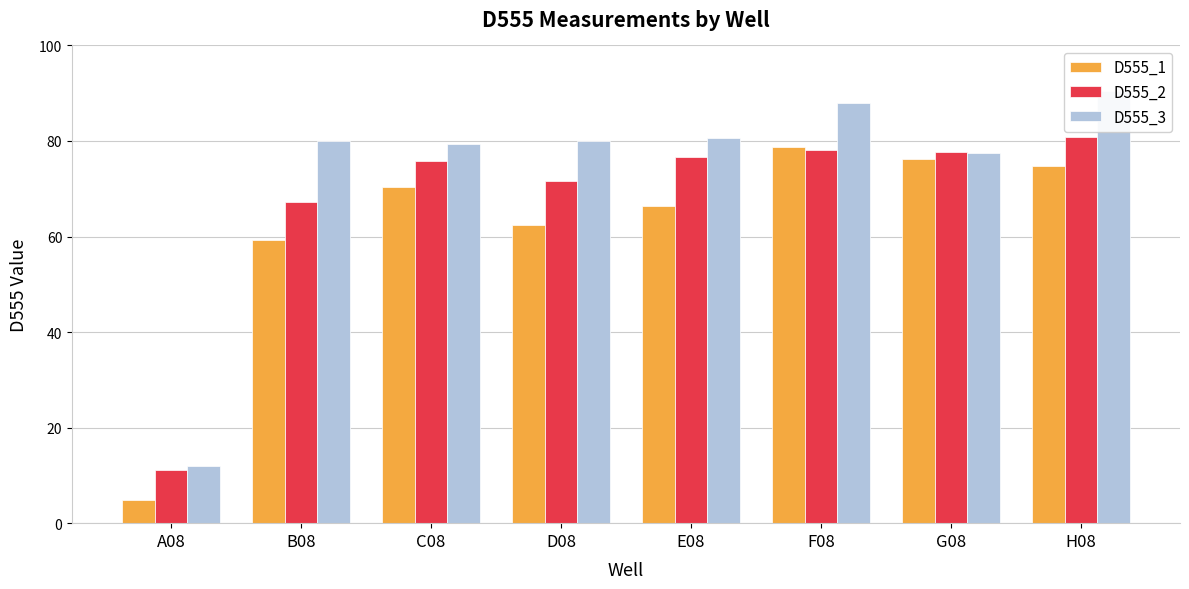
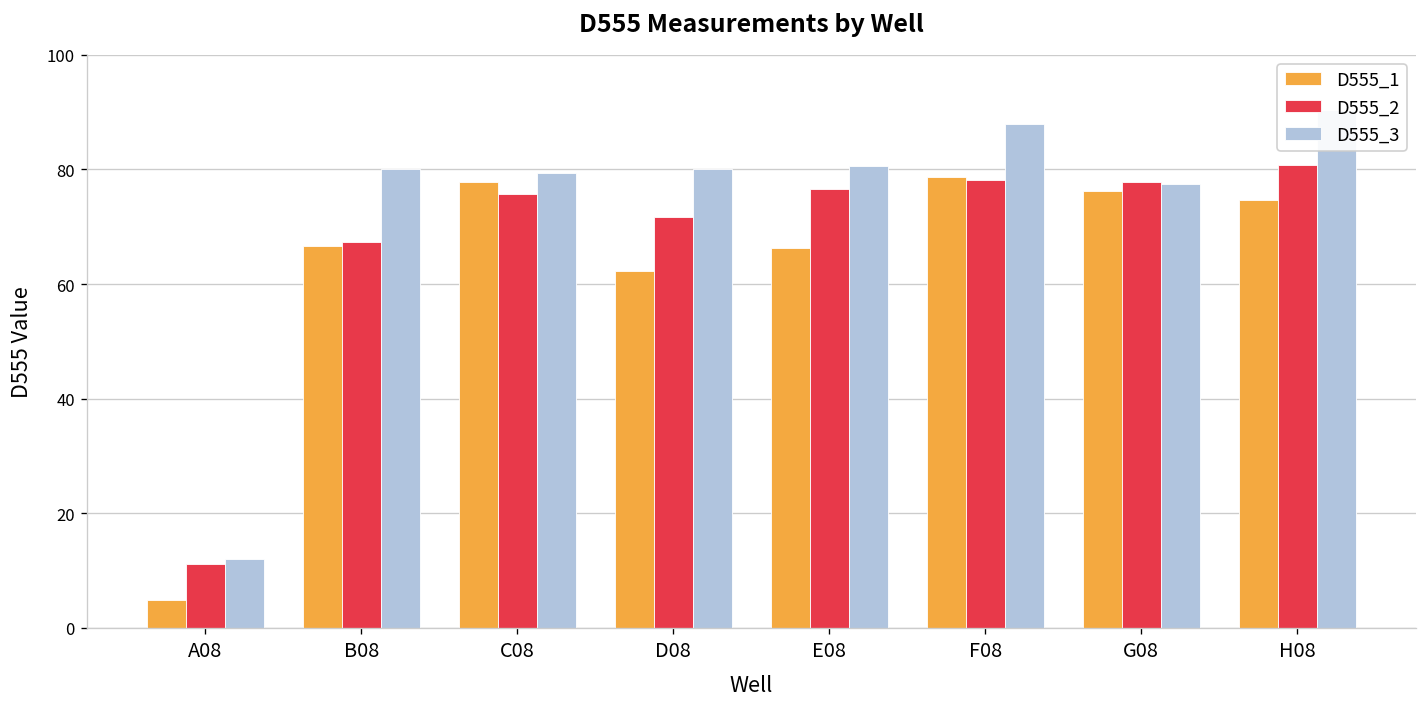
D555_1, B08: 59 -> 67
D555_1, C08: 70 -> 78
